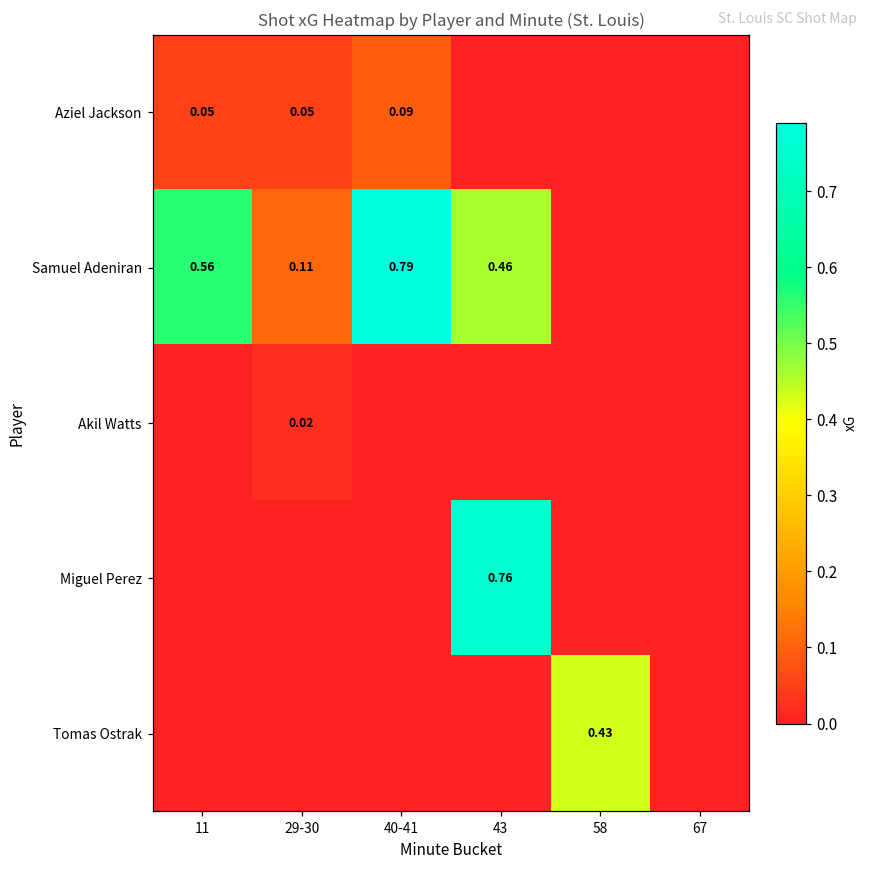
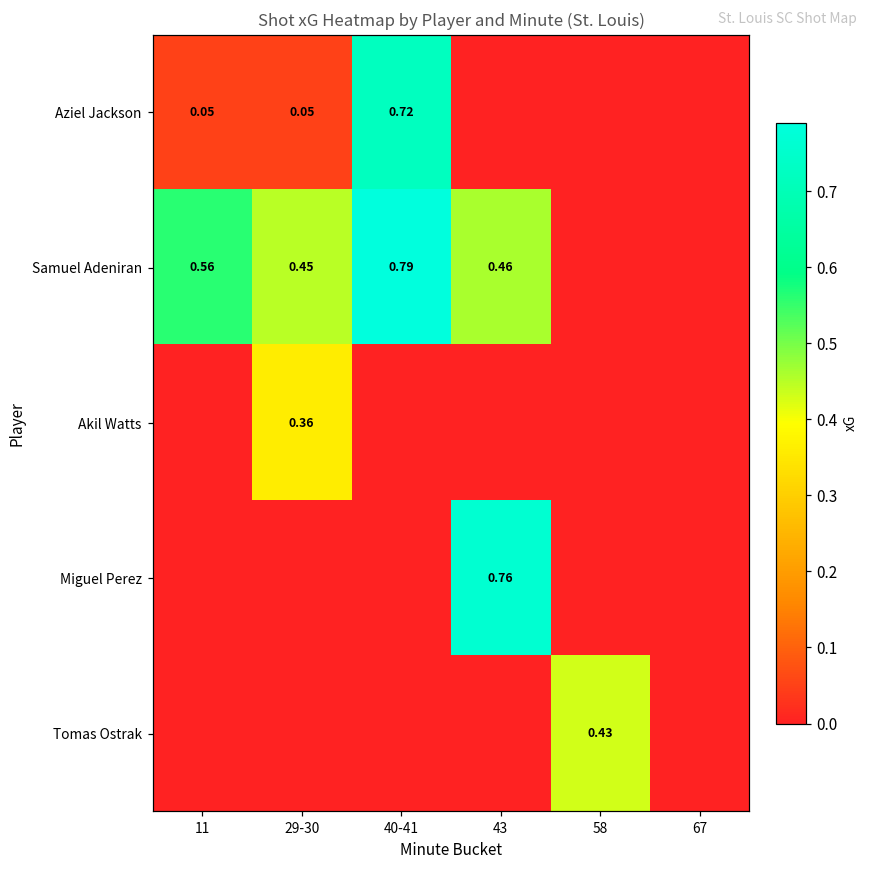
Aziel Jackson, 40-41: 0.09 -> 0.72
Samuel Adeniran, 29-30: 0.11 -> 0.45
Akil Watts, 29-30: 0.02 -> 0.36
